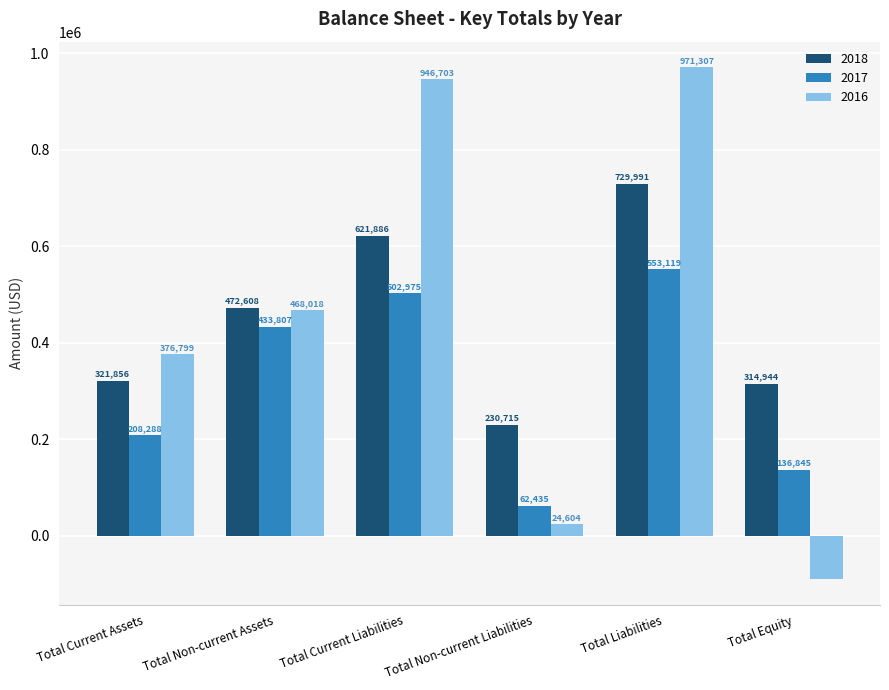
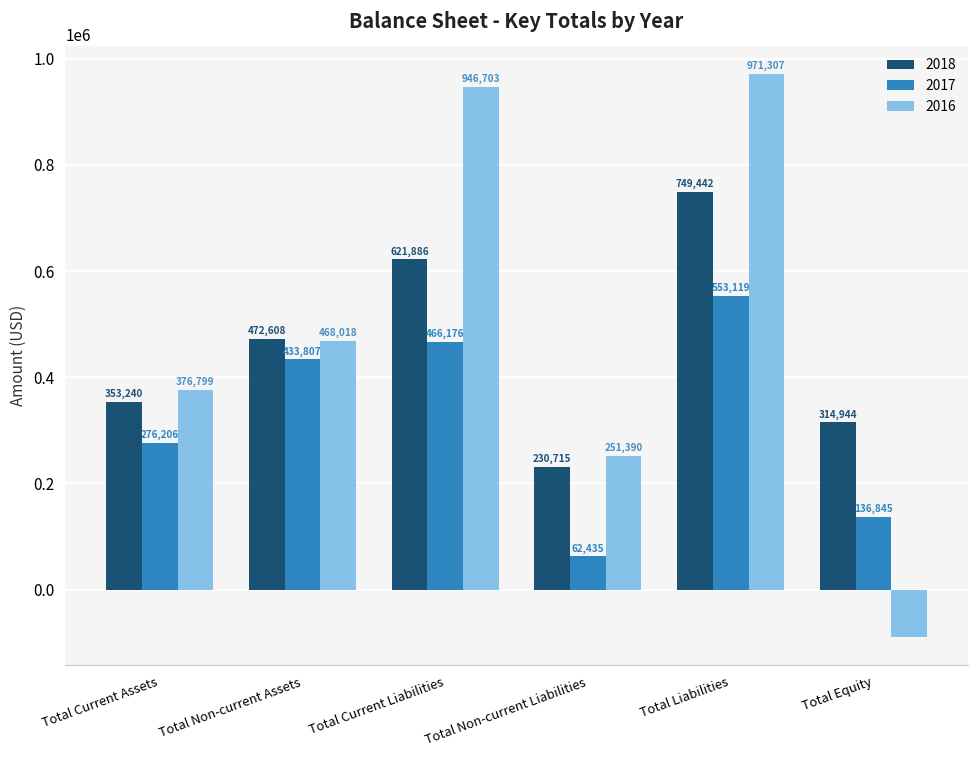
2018, Total Current Assets: 321,856 -> 353,240
2017, Total Current Assets: 208,288 -> 276,206
2017, Total Current Liabilities: 502,975 -> 466,176
2016, Total Non-current Liabilities: 24,604 -> 251,390
2018, Total Liabilities: 729,991 -> 749,442
